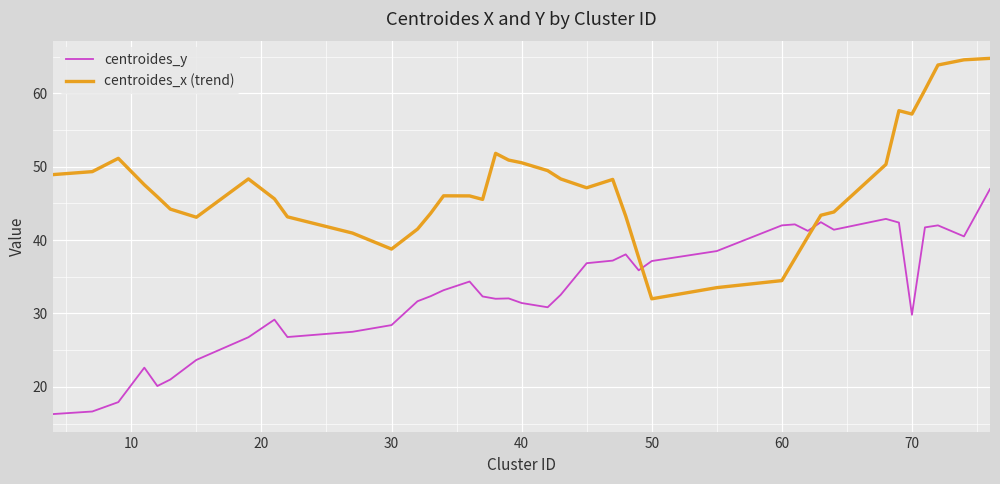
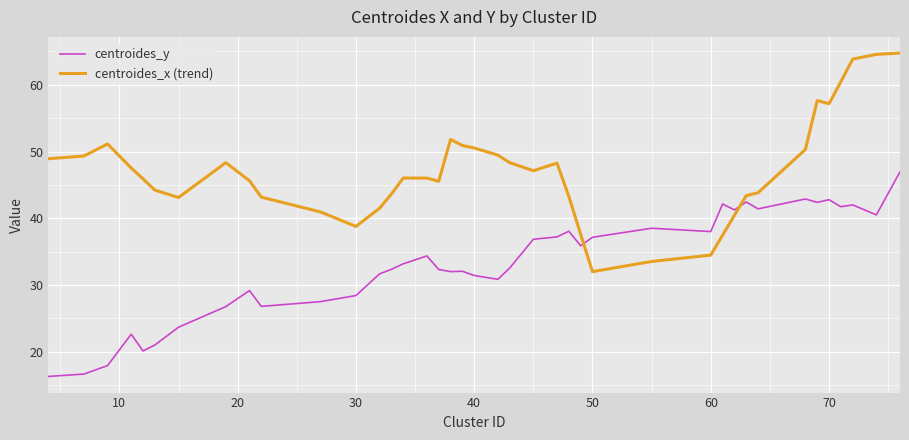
centroides_y, 60: 42 -> 38
centroides_y, 70: 30 -> 43
